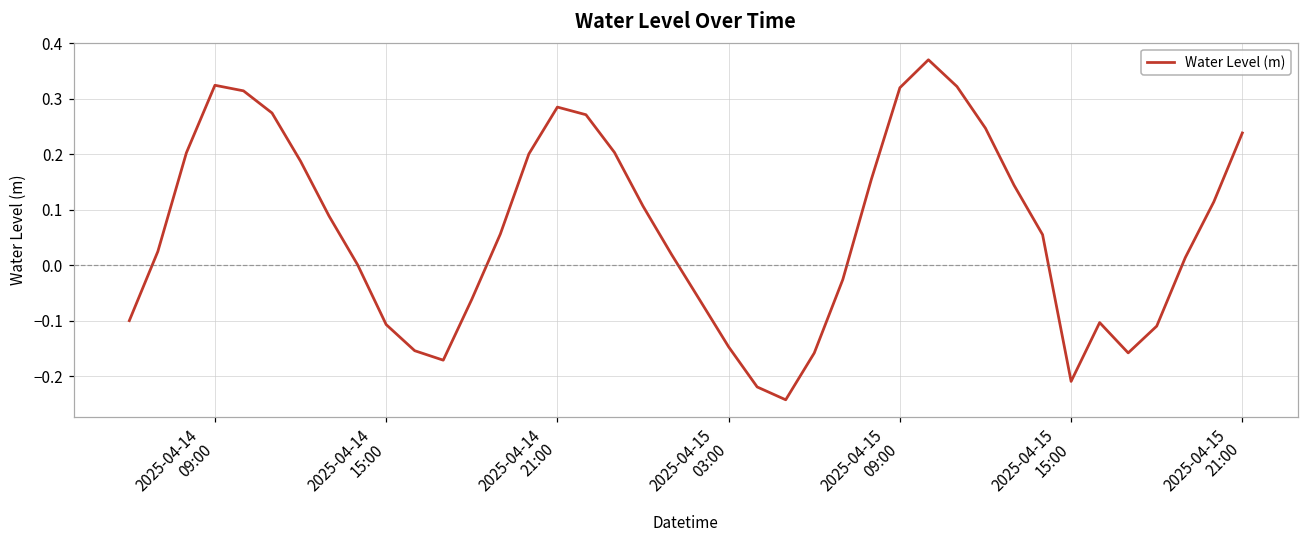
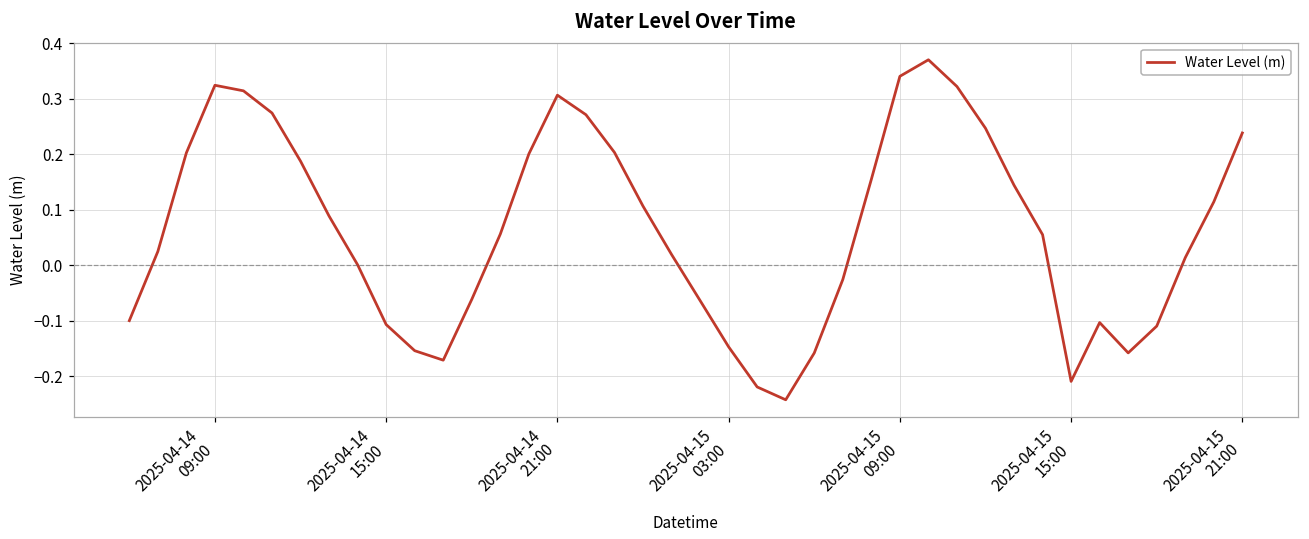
2025-04-14 21:00: 0.28 -> 0.31
2025-04-15 09:00: 0.32 -> 0.34
